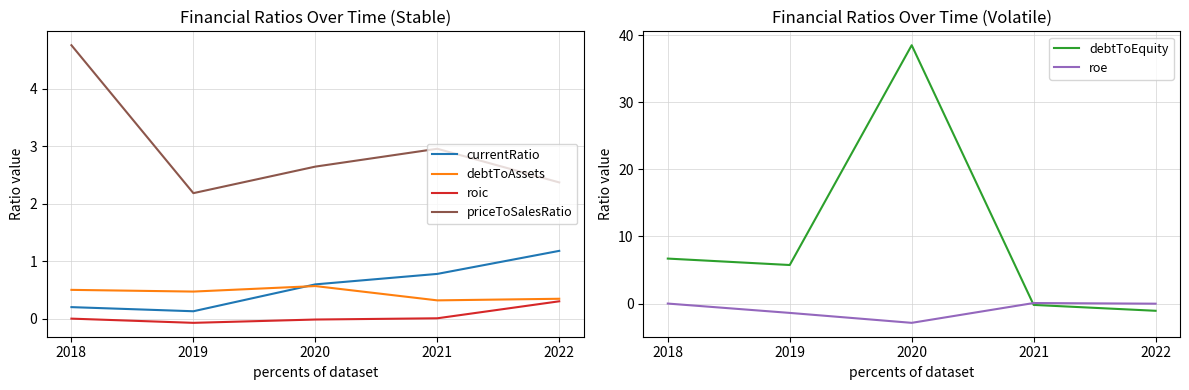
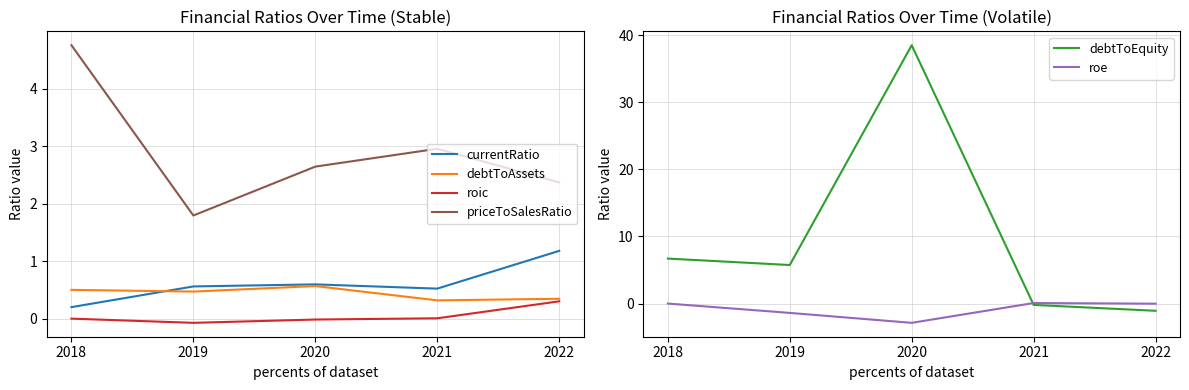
Financial Ratios Over Time (Stable), currentRatio, 2019: 0.1 -> 0.6
Financial Ratios Over Time (Stable), priceToSalesRatio, 2019: 2.2 -> 1.8
Financial Ratios Over Time (Stable), currentRatio, 2021: 0.8 -> 0.5
